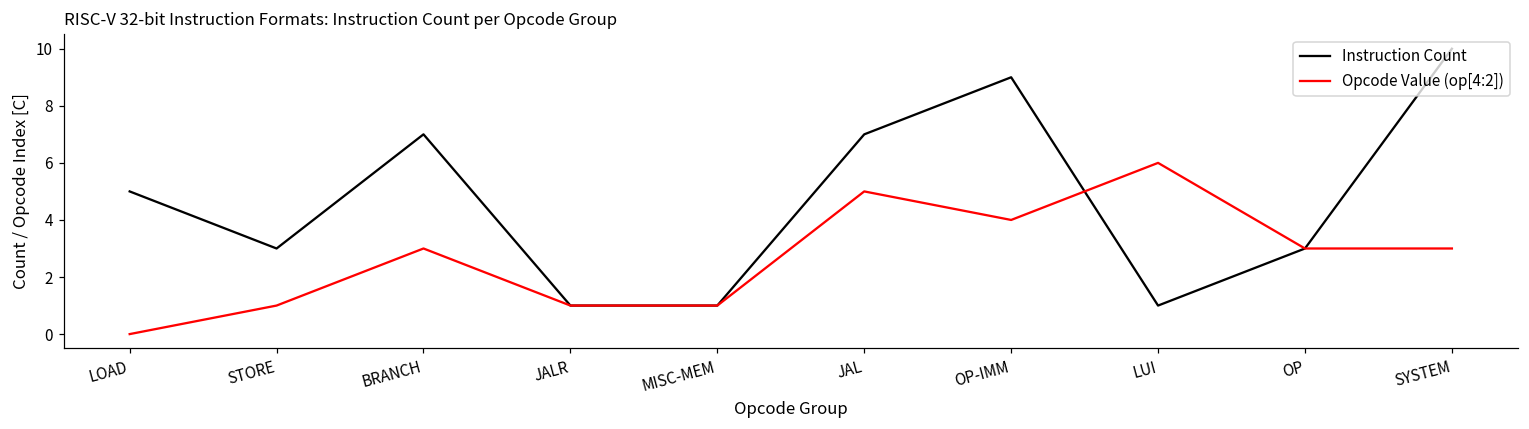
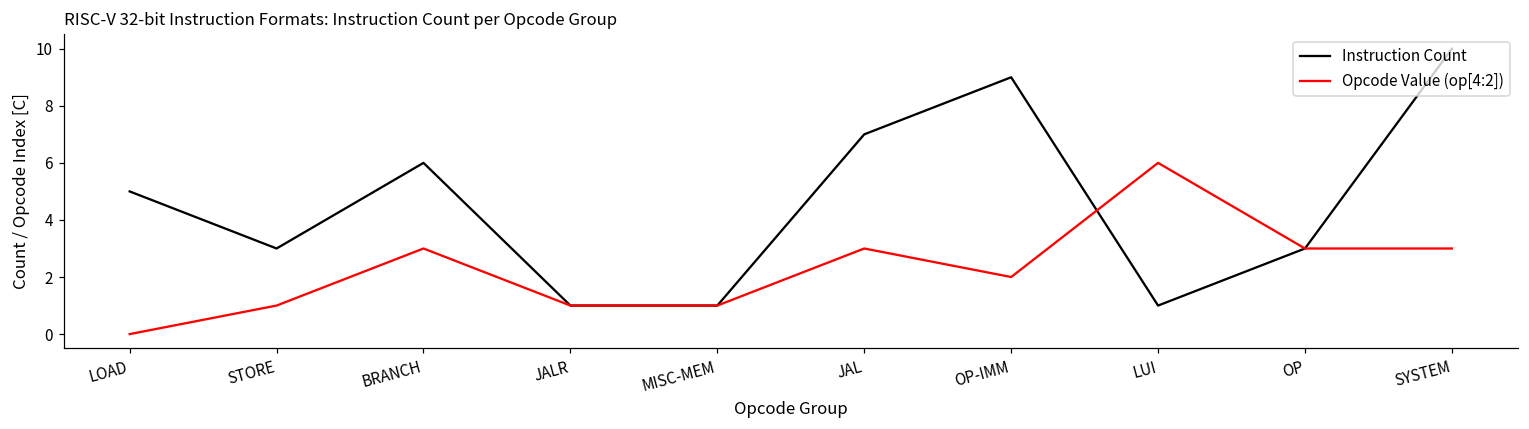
Instruction Count, BRANCH: 7 -> 6
Opcode Value (op[4:2]), JAL: 5 -> 3
Opcode Value (op[4:2]), OP-IMM: 4 -> 2
